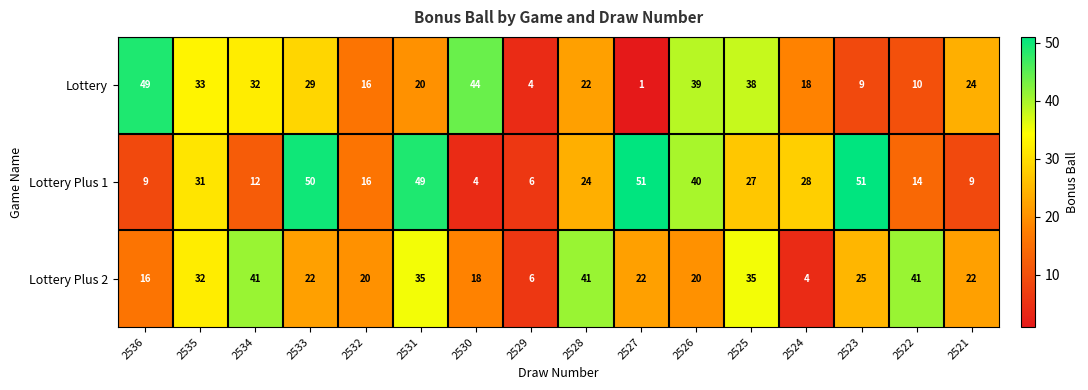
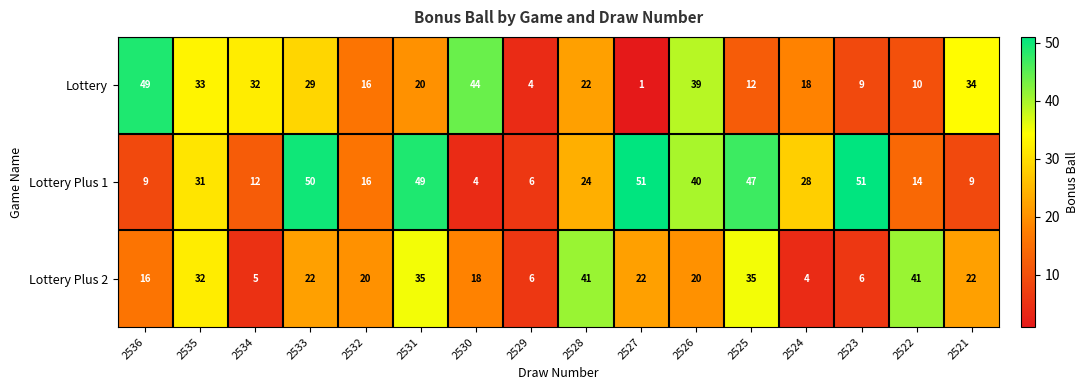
Lottery, 2525: 38 -> 12
Lottery, 2521: 24 -> 34
Lottery Plus 1, 2525: 27 -> 47
Lottery Plus 2, 2534: 41 -> 5
Lottery Plus 2, 2523: 25 -> 6
